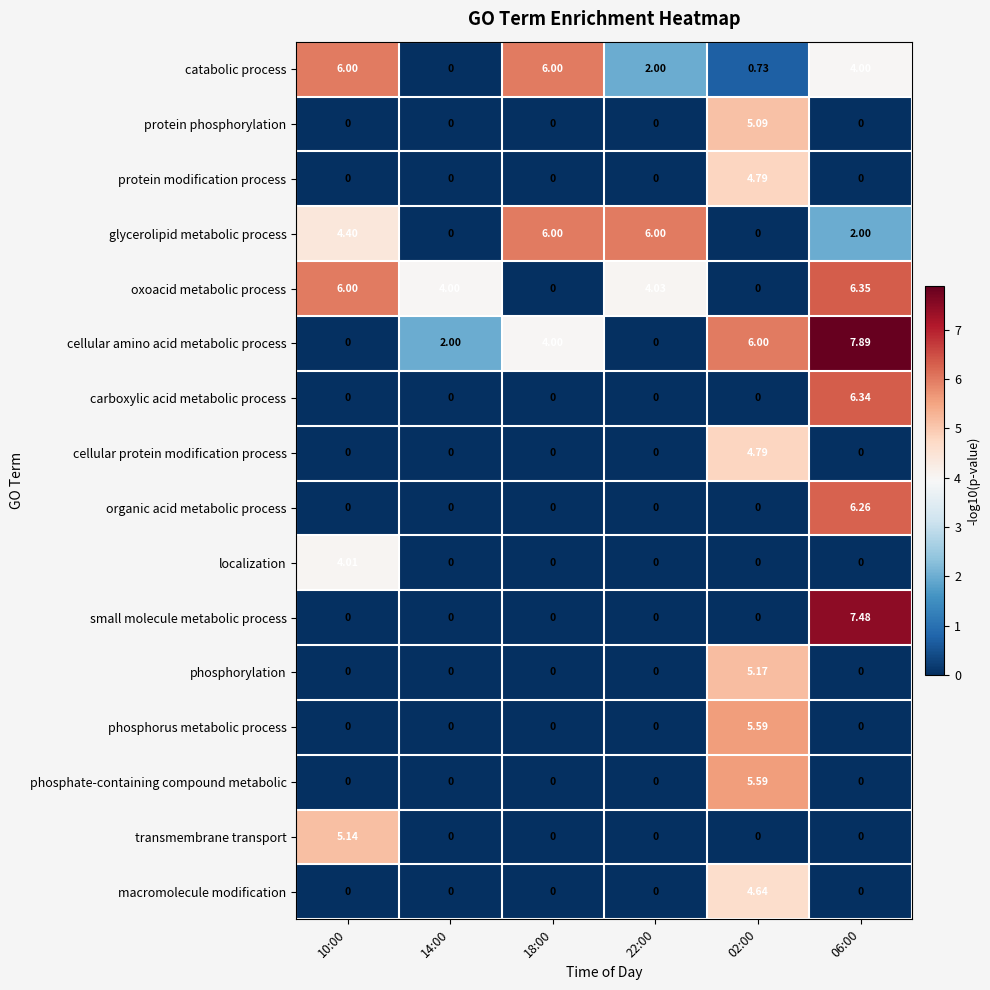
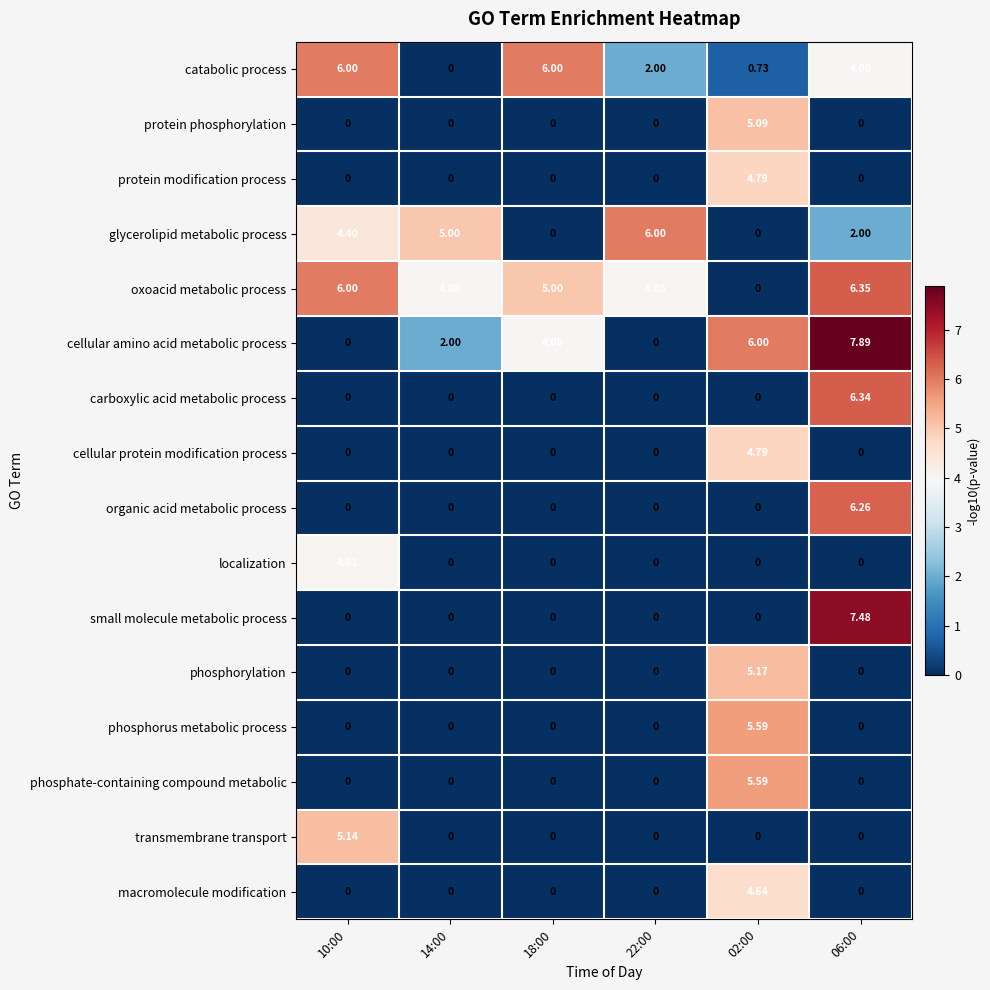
glycerolipid metabolic process, 14:00: 0 -> 5.00
glycerolipid metabolic process, 18:00: 6.00 -> 0
oxoacid metabolic process, 18:00: 0 -> 5.00
